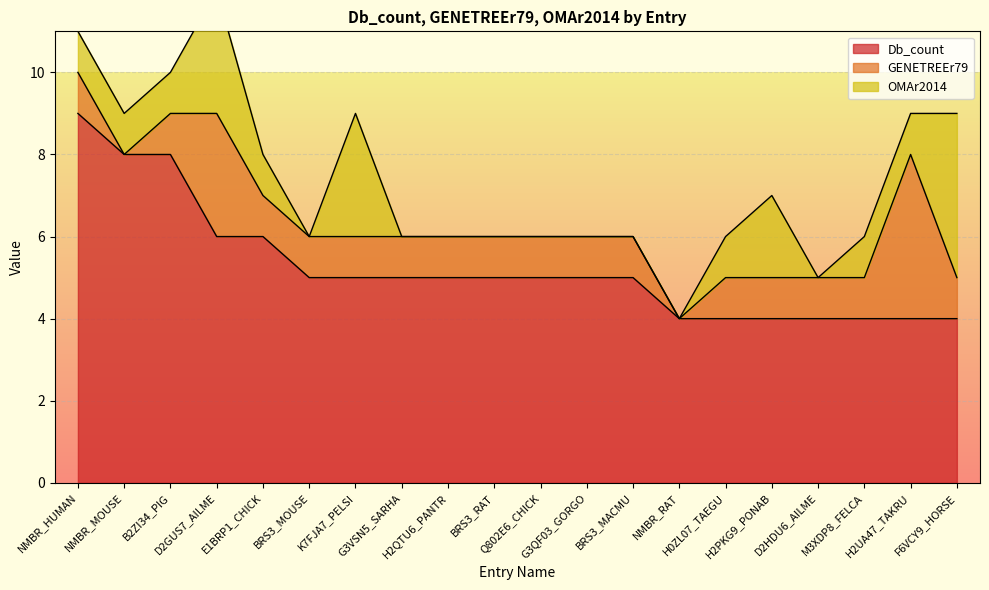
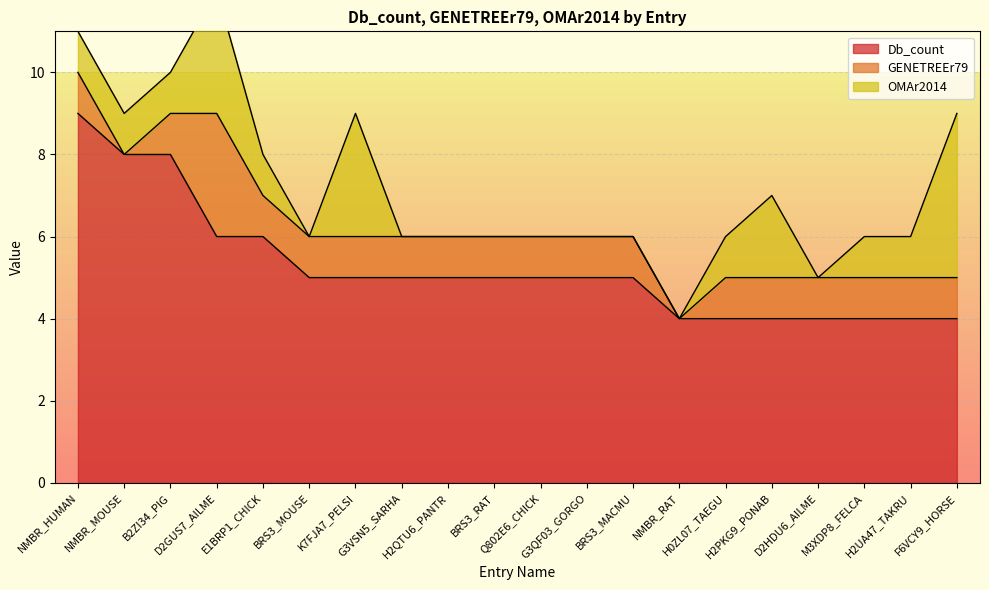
GENETREEr79, H2UA47_TAKRU: 4 -> 1
